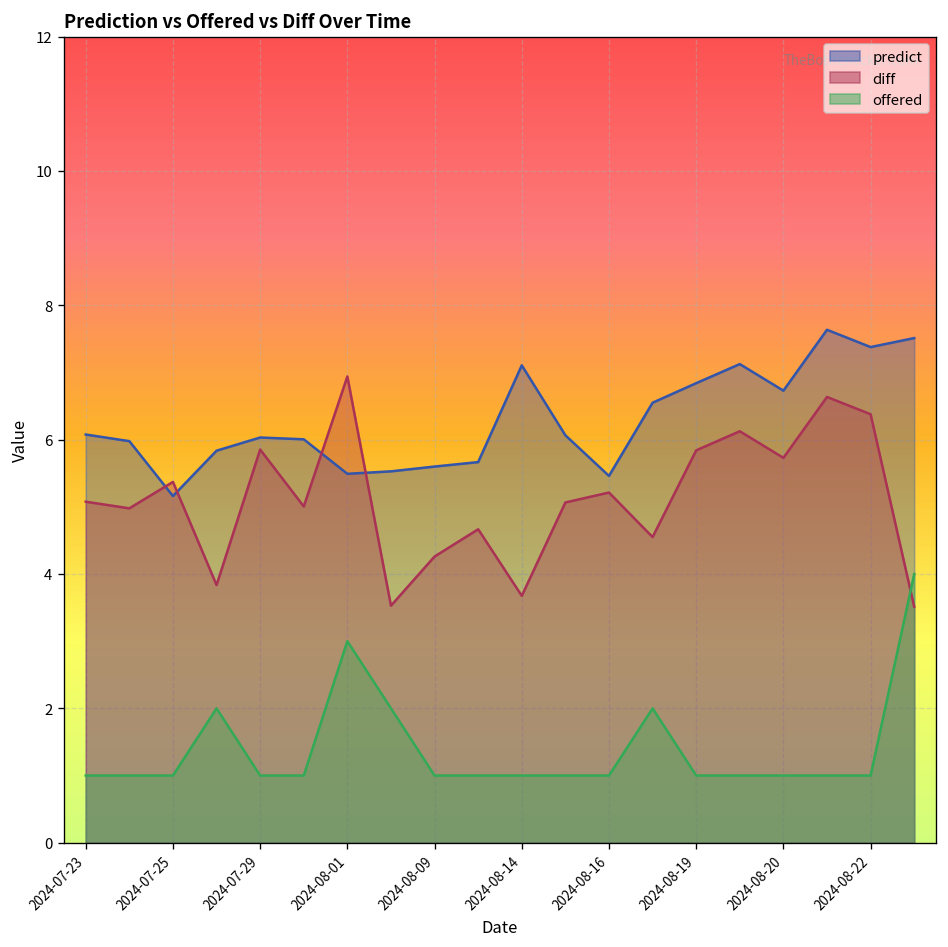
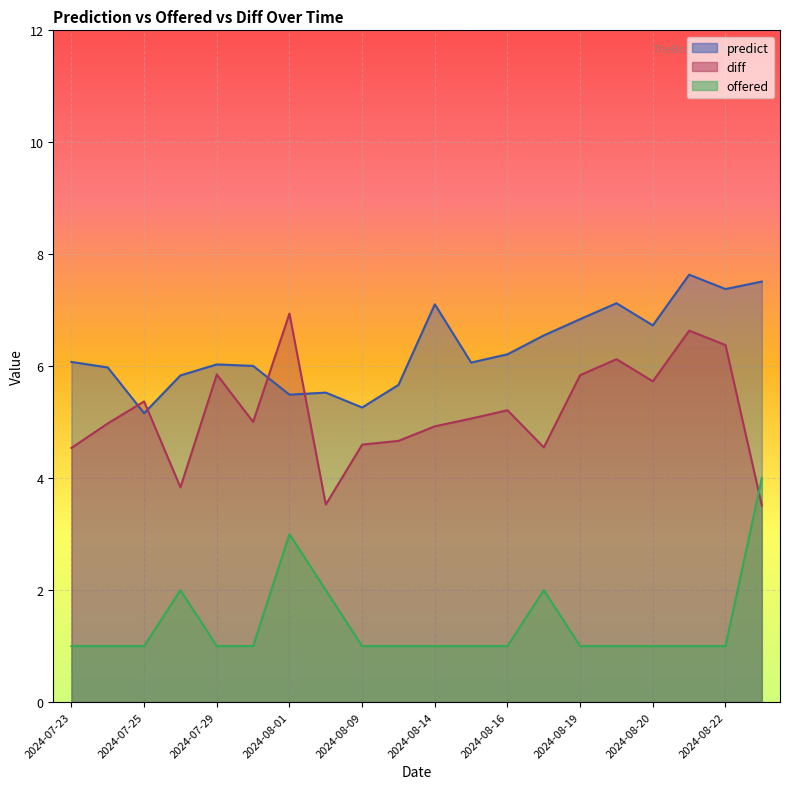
diff, 2024-07-23: 5.1 -> 4.5
predict, 2024-08-09: 5.6 -> 5.3
diff, 2024-08-09: 4.3 -> 4.6
diff, 2024-08-14: 3.7 -> 4.9
predict, 2024-08-16: 5.5 -> 6.2
